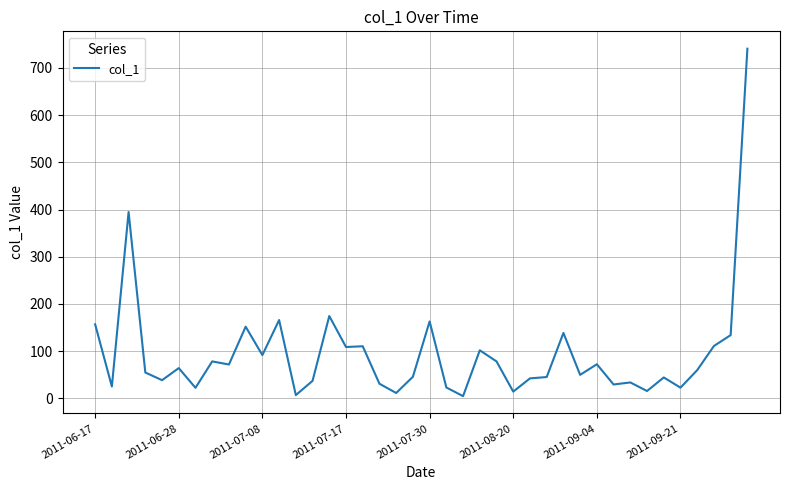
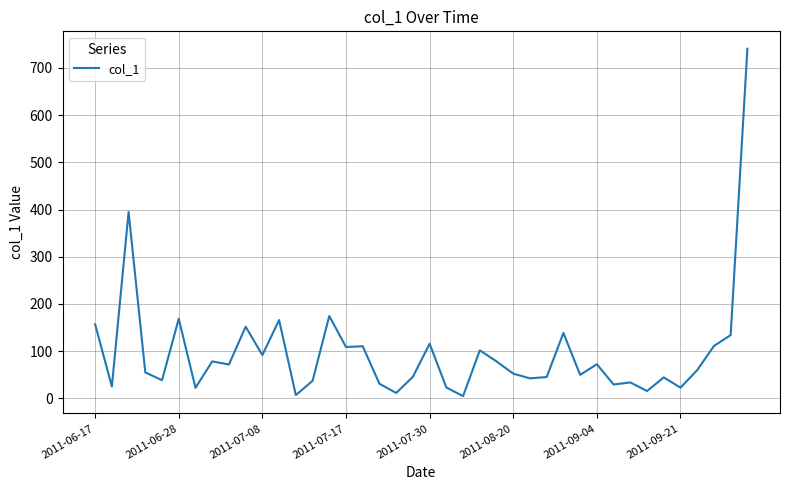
2011-06-28: 60 -> 170
2011-07-30: 160 -> 120
2011-08-20: 10 -> 50
